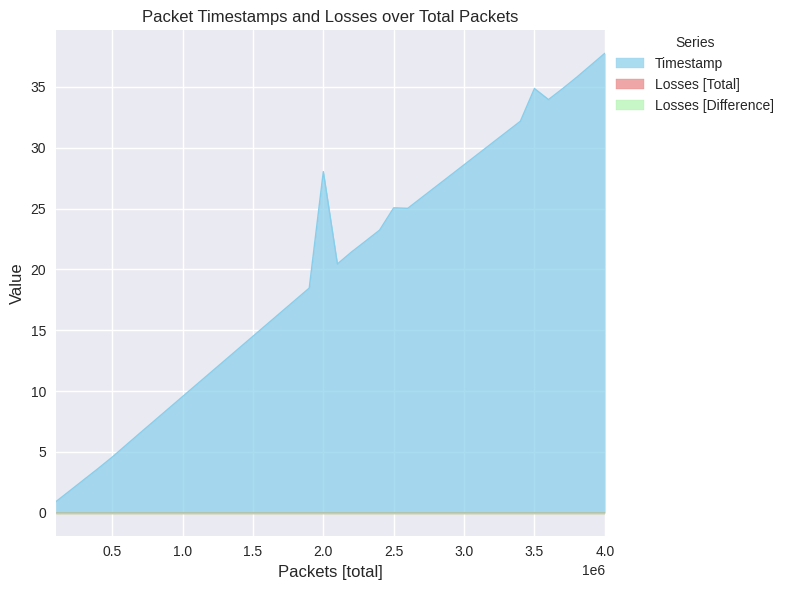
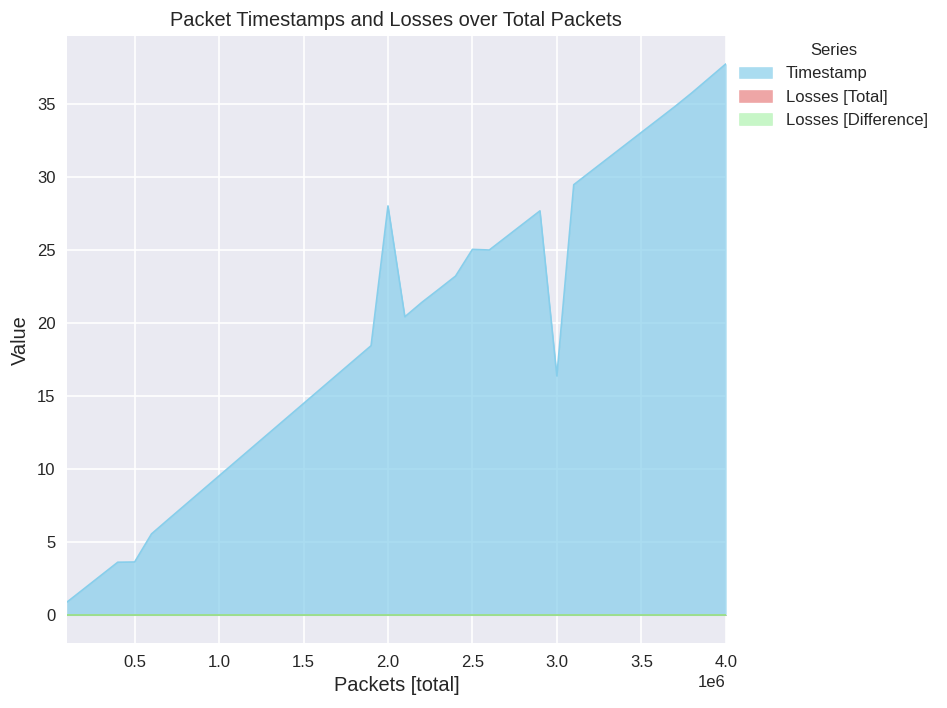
Timestamp, 0.5: 4.6 -> 3.7
Timestamp, 3.0: 28.6 -> 16.4
Timestamp, 3.5: 34.9 -> 33.1
